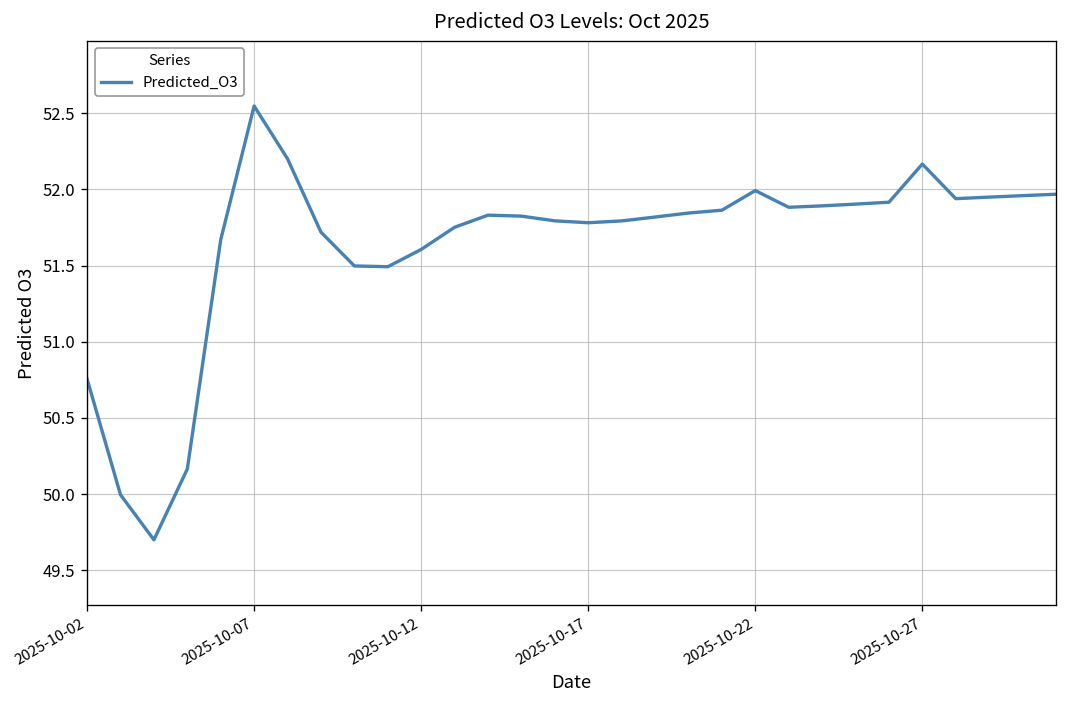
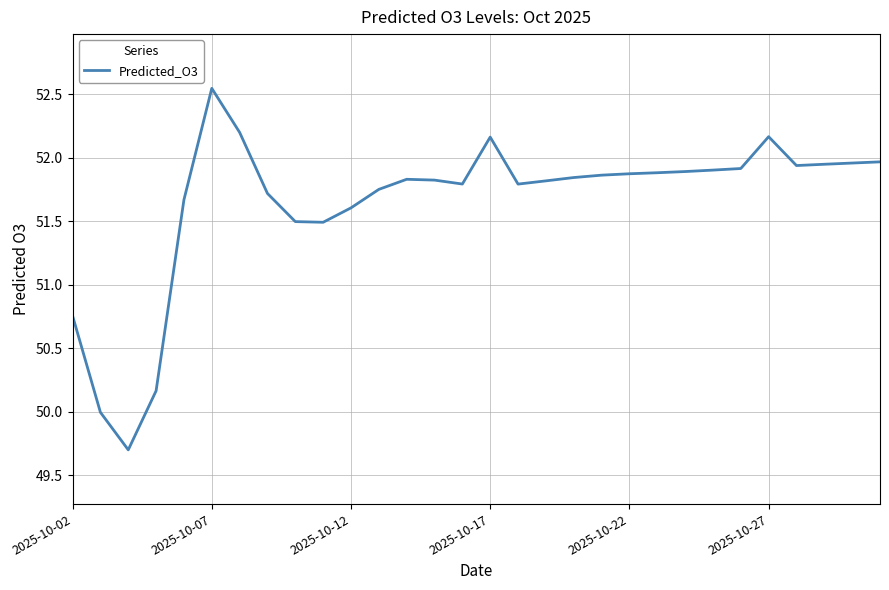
2025-10-17: 51.78 -> 52.16
2025-10-22: 51.99 -> 51.87
